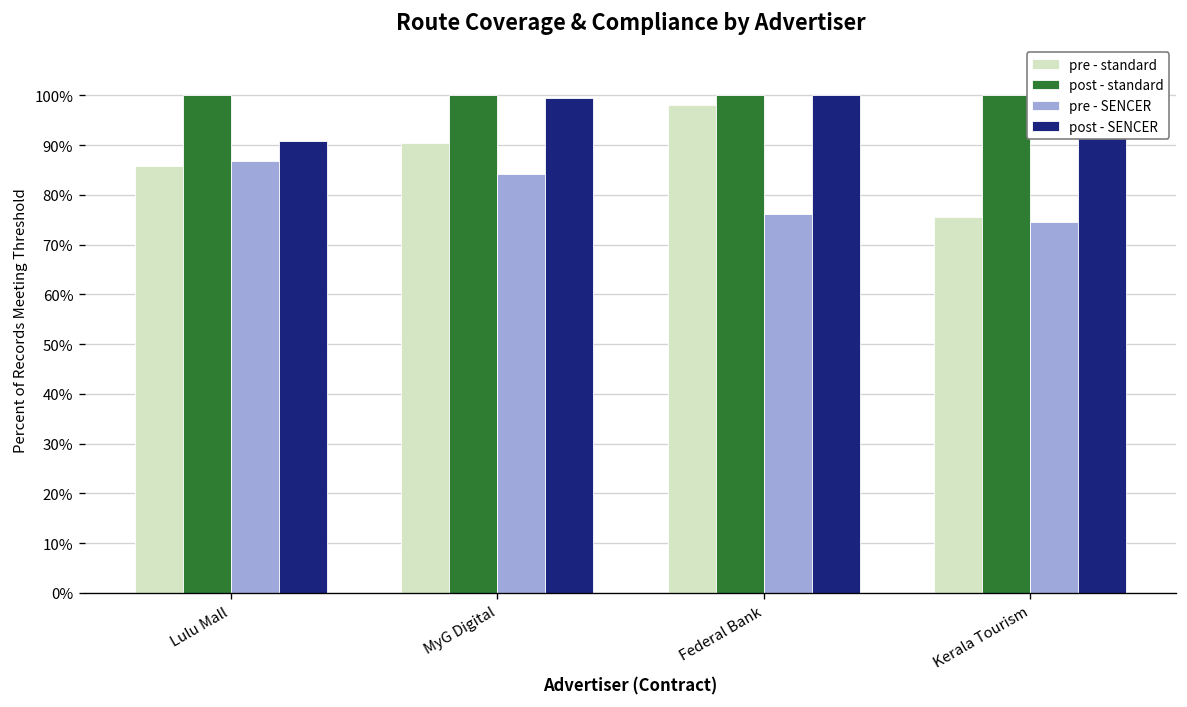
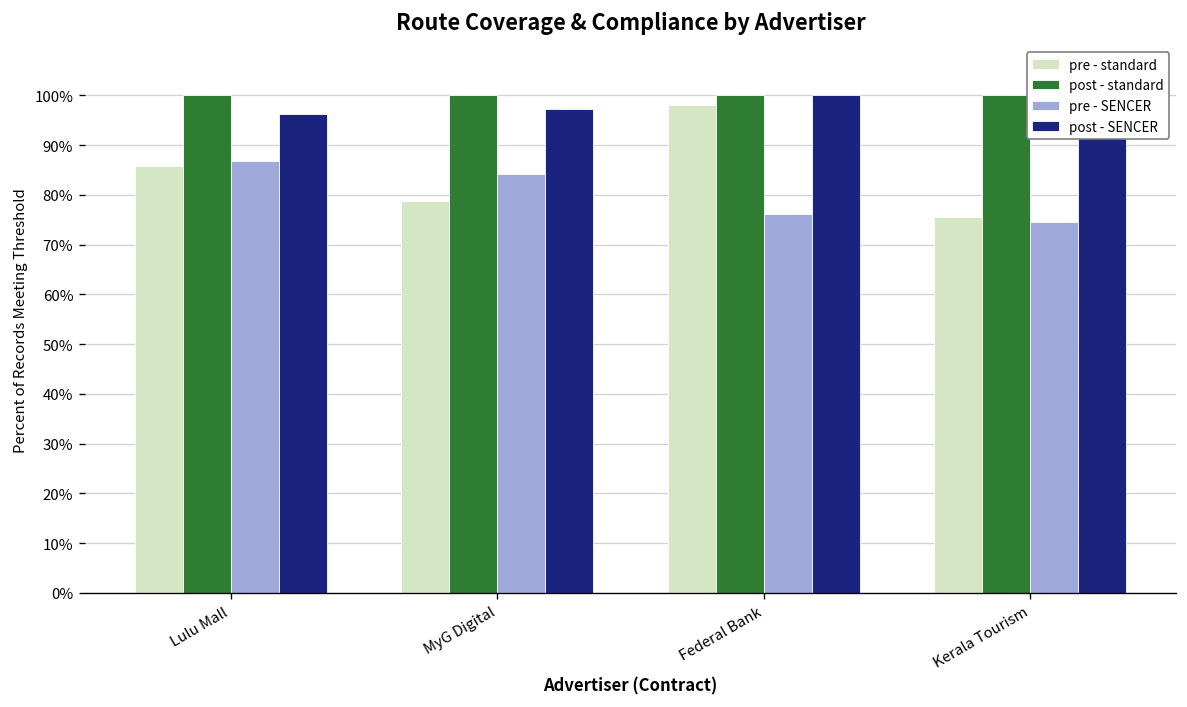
post - SENCER, Lulu Mall: 91% -> 96%
pre - standard, MyG Digital: 91% -> 79%
post - SENCER, MyG Digital: 100% -> 97%
